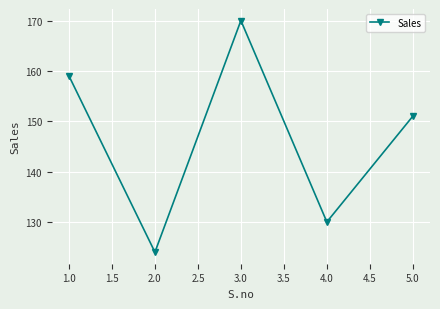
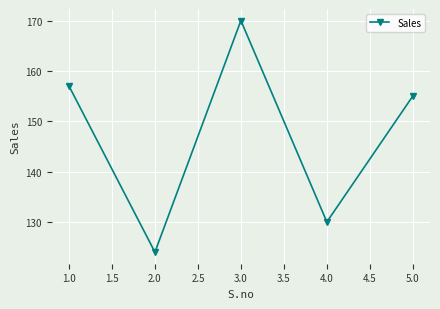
1.0: 159 -> 157
5.0: 151 -> 155
